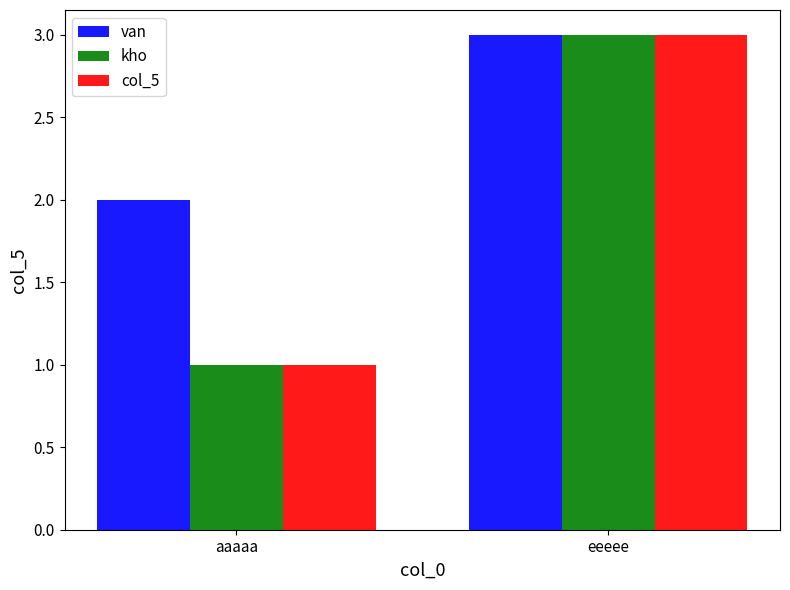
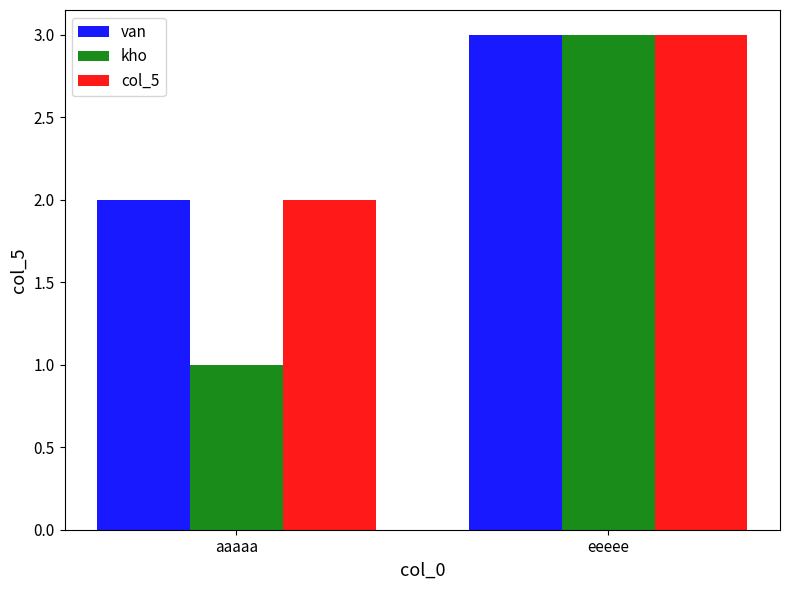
col_5, aaaaa: 1 -> 2
